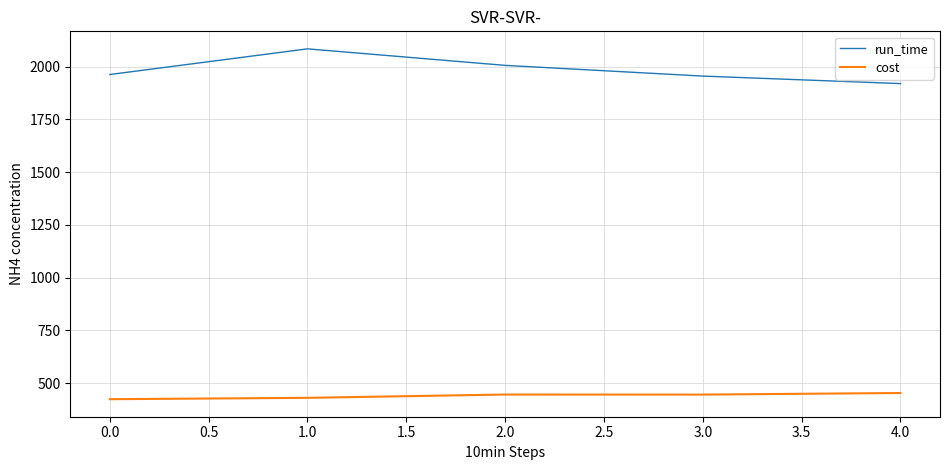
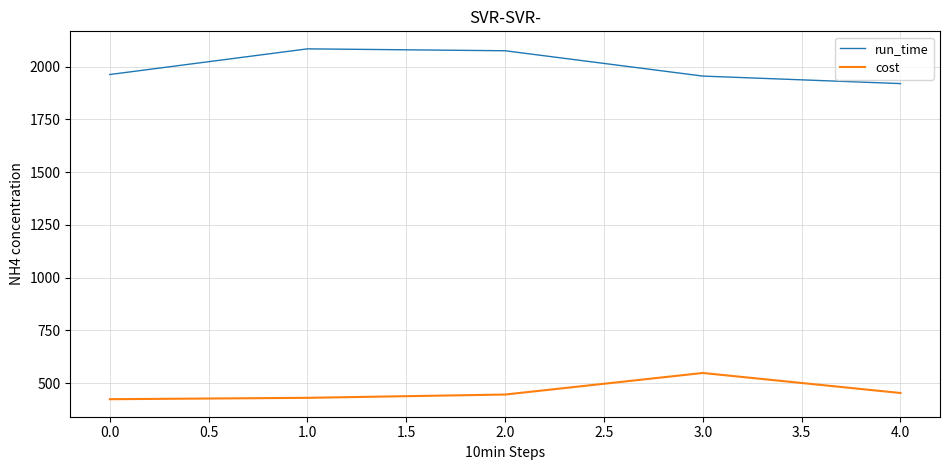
run_time, 2.0: 2010 -> 2070
cost, 3.0: 450 -> 550
